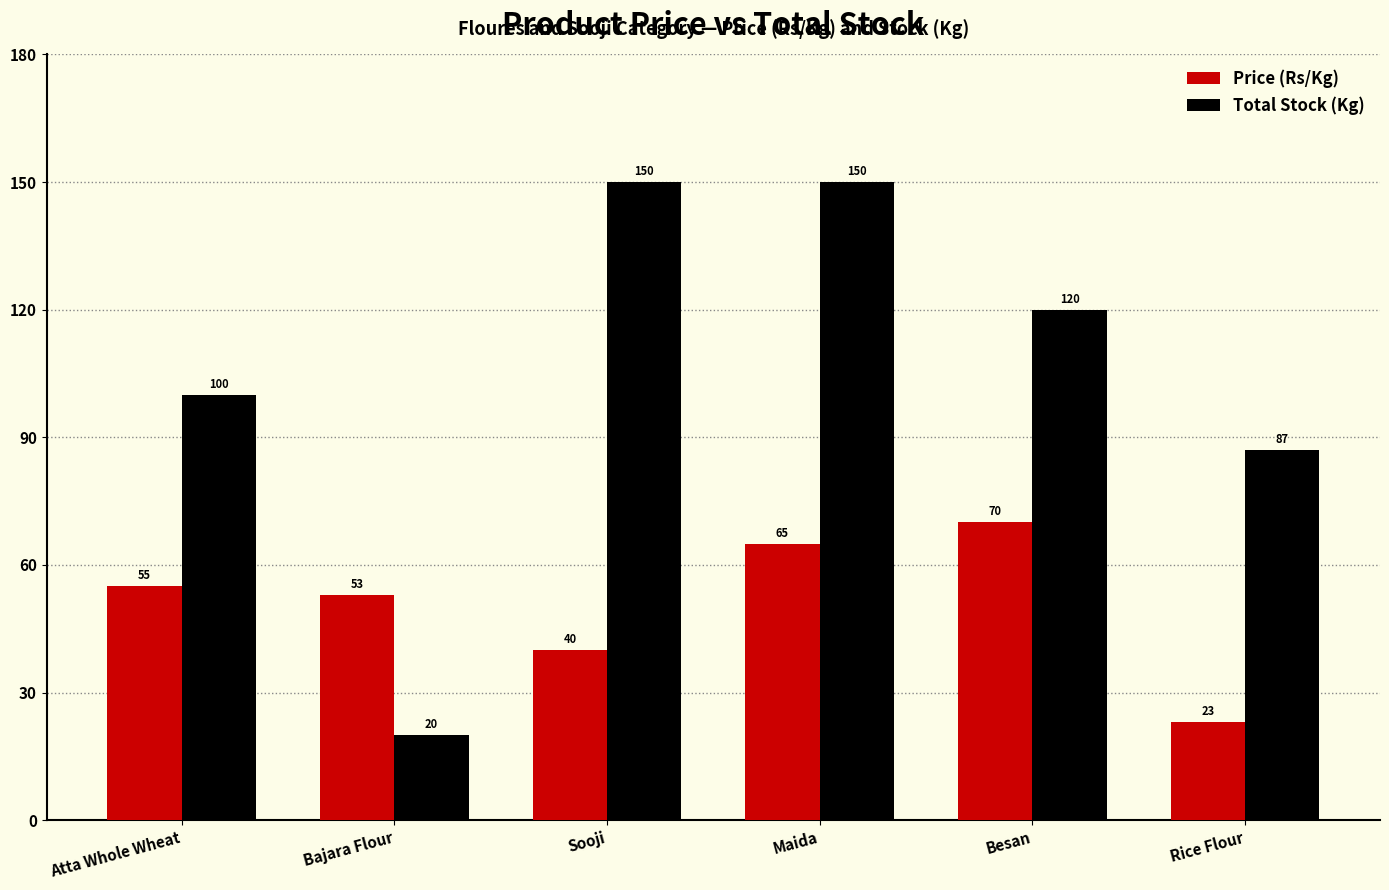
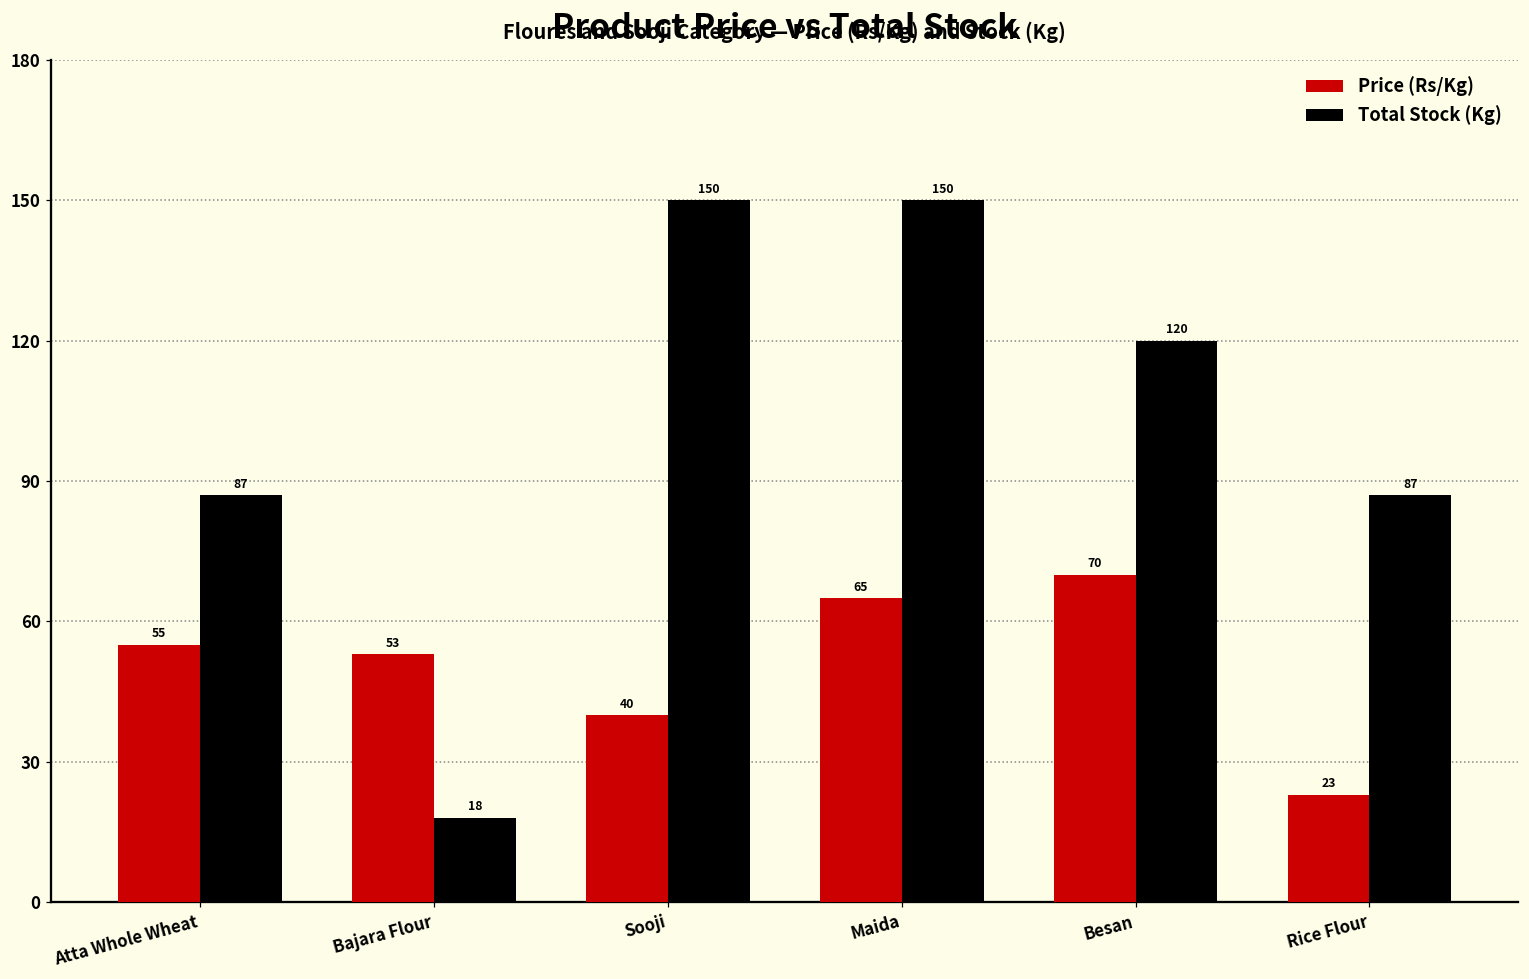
Total Stock (Kg), Atta Whole Wheat: 100 -> 87
Total Stock (Kg), Bajara Flour: 20 -> 18
